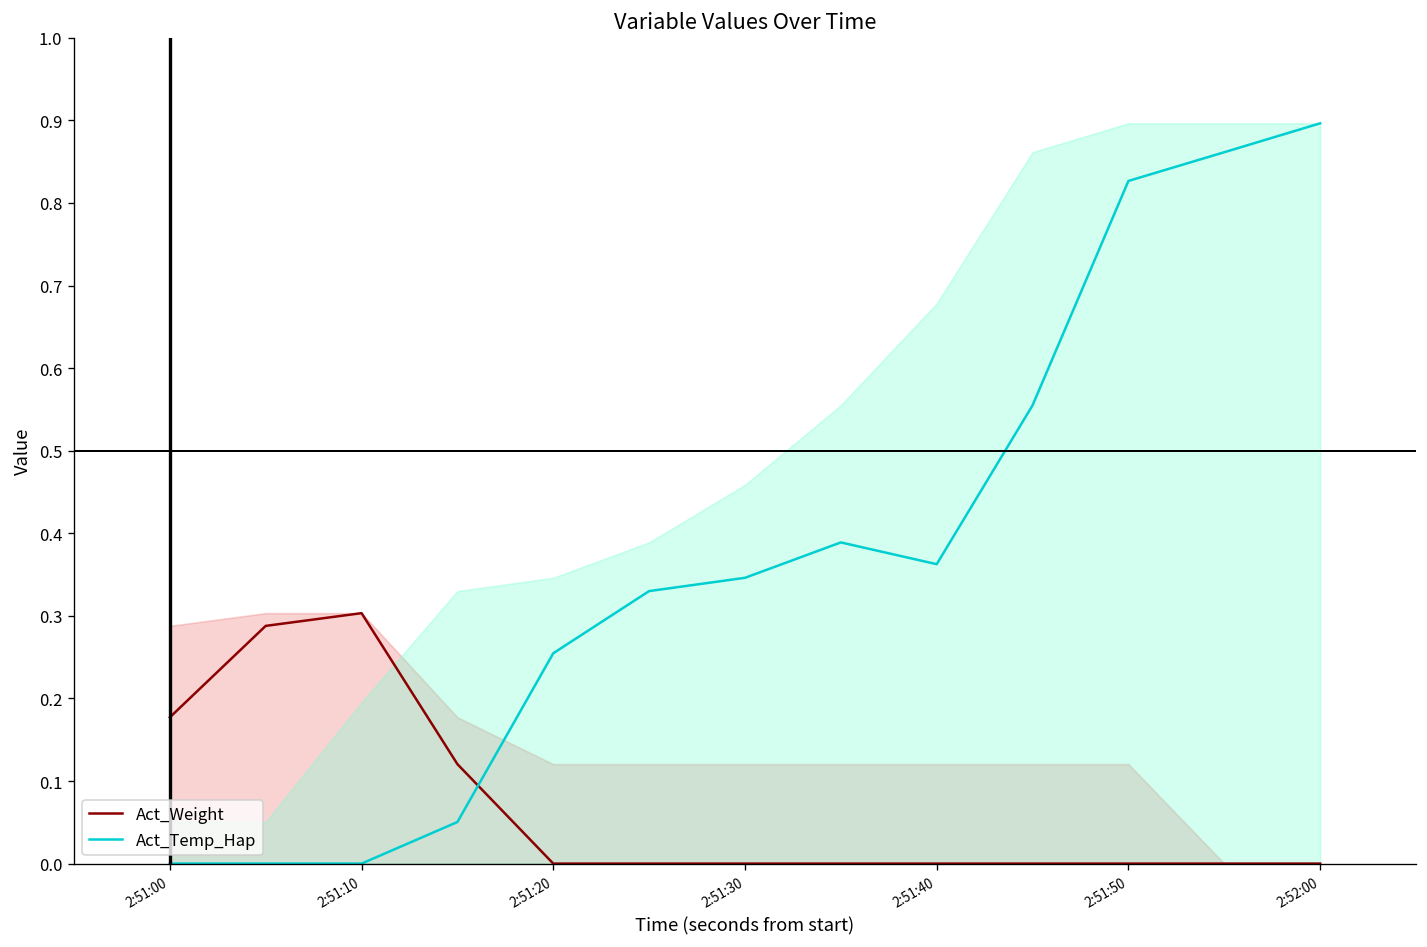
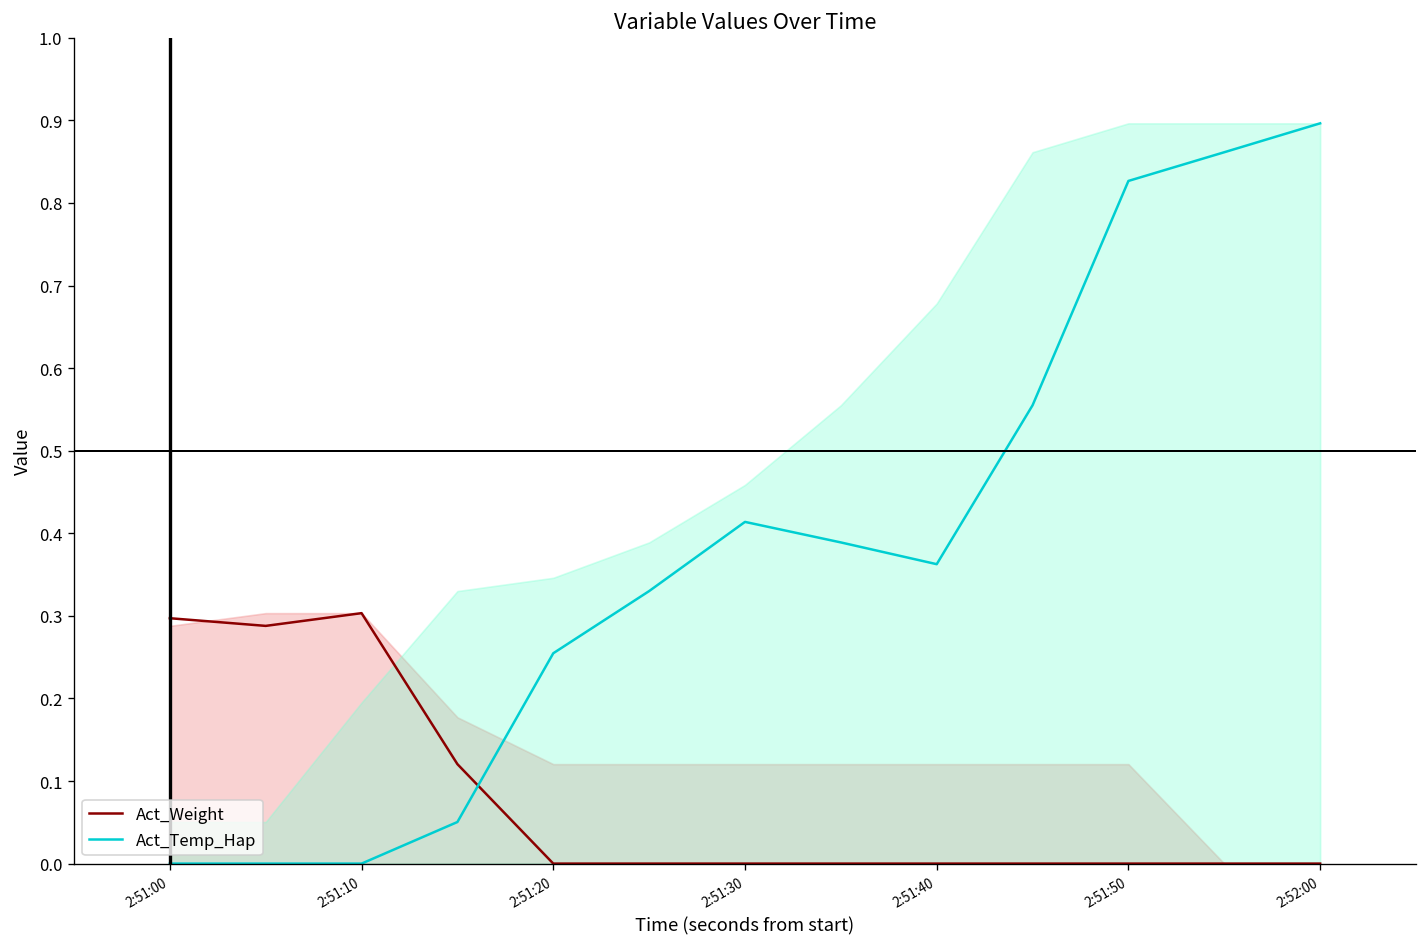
Act_Weight, 2:51:00: 0.18 -> 0.30
Act_Temp_Hap, 2:51:30: 0.35 -> 0.41
